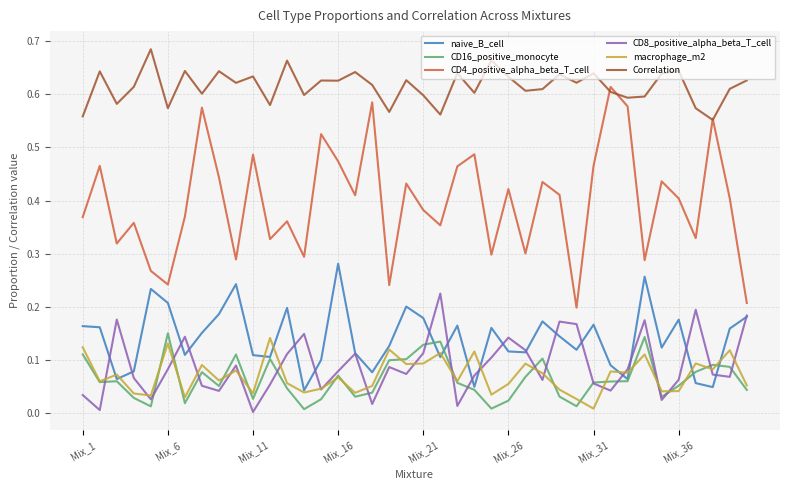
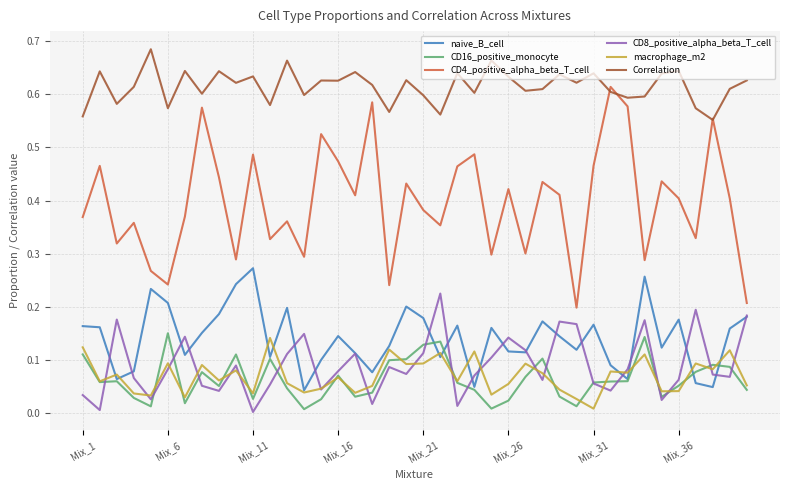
macrophage_m2, Mix_6: 0.13 -> 0.09
naive_B_cell, Mix_11: 0.11 -> 0.27
naive_B_cell, Mix_16: 0.28 -> 0.15
